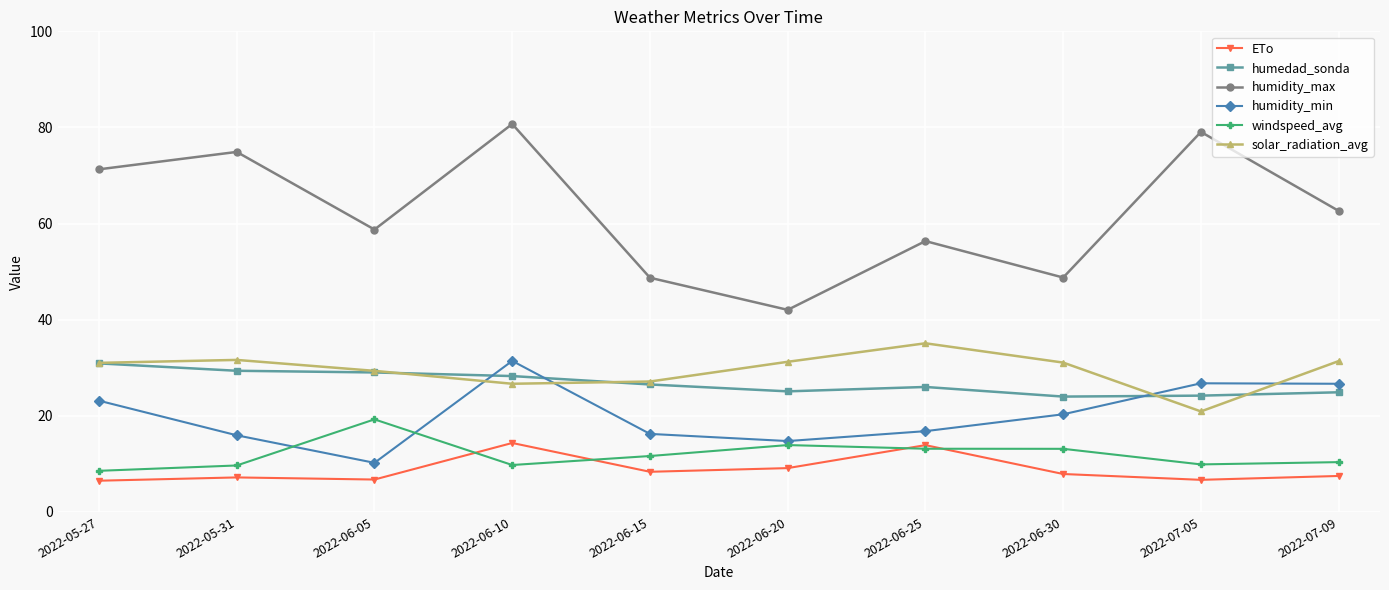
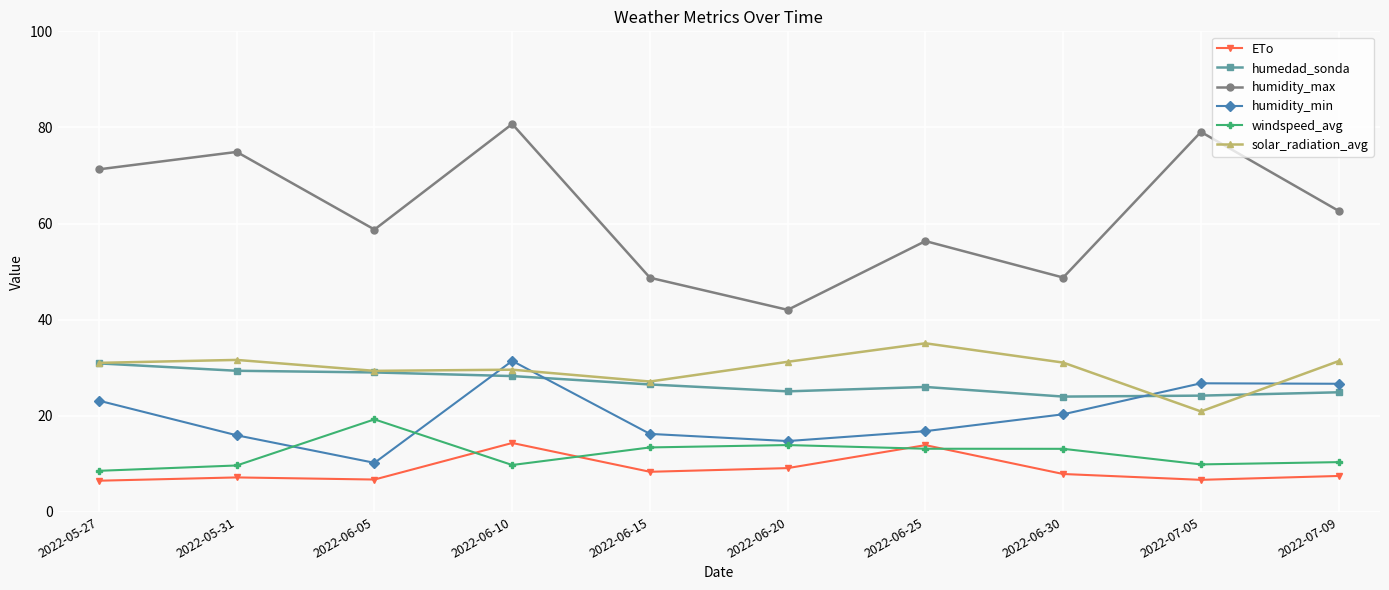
solar_radiation_avg, 2022-06-10: 27 -> 30
windspeed_avg, 2022-06-15: 12 -> 13
